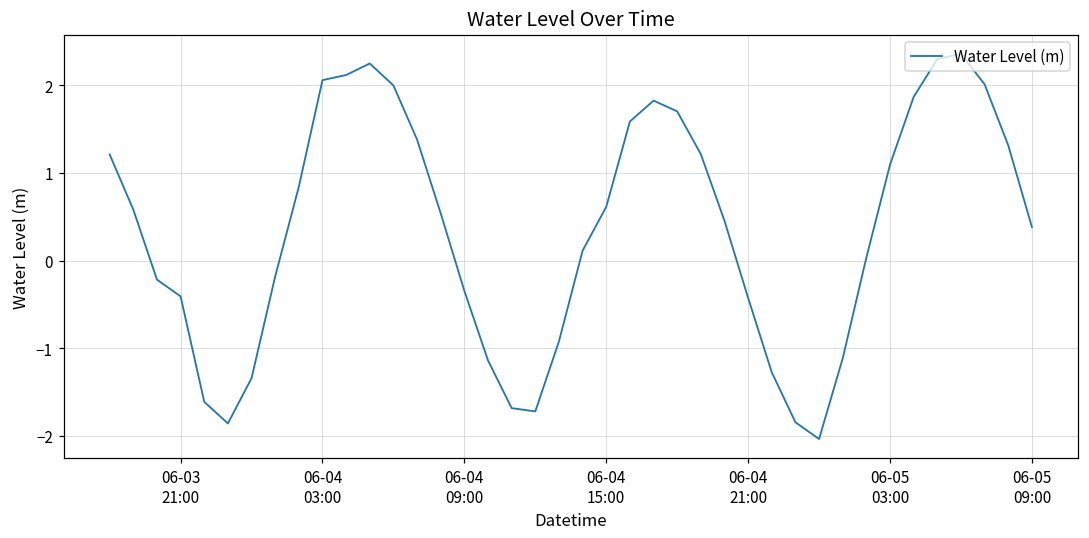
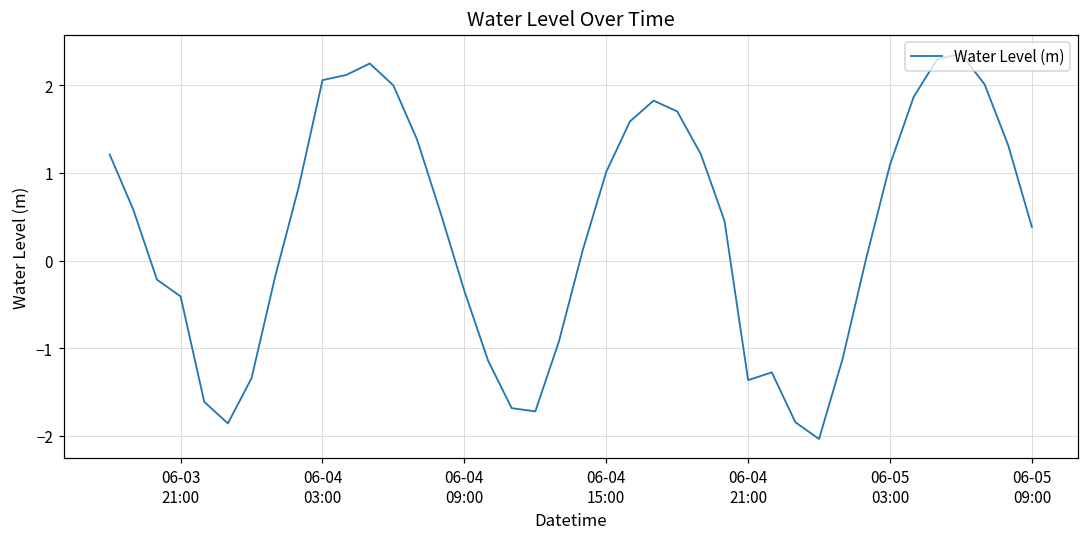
06-04 15:00: 0.6 -> 1.0
06-04 21:00: -0.4 -> -1.4
